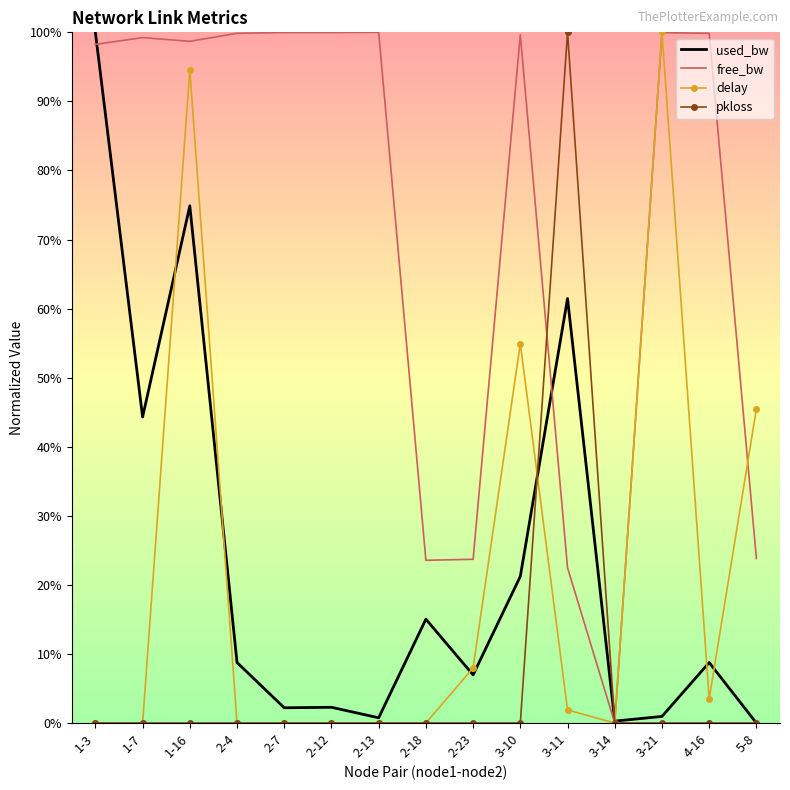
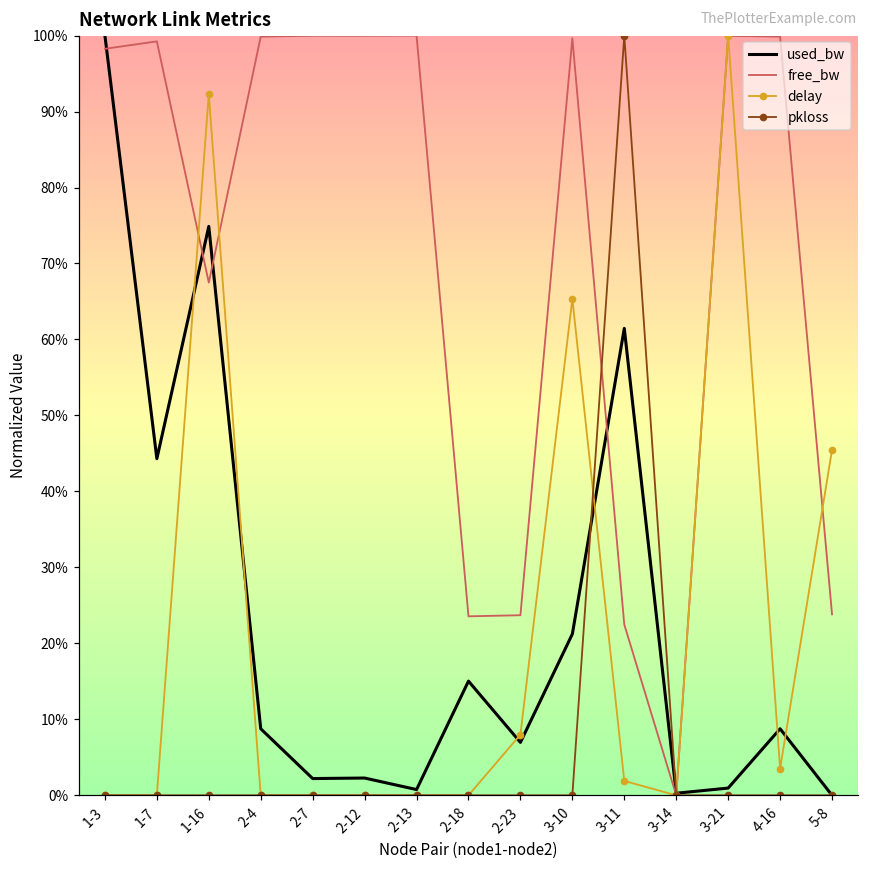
free_bw, 1-16: 99% -> 67%
delay, 1-16: 95% -> 92%
delay, 3-10: 55% -> 65%
